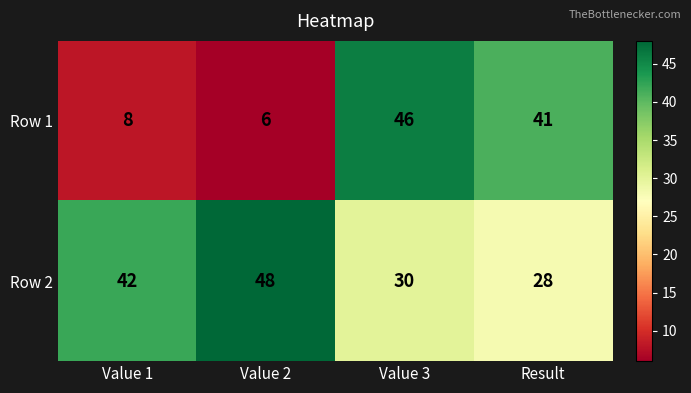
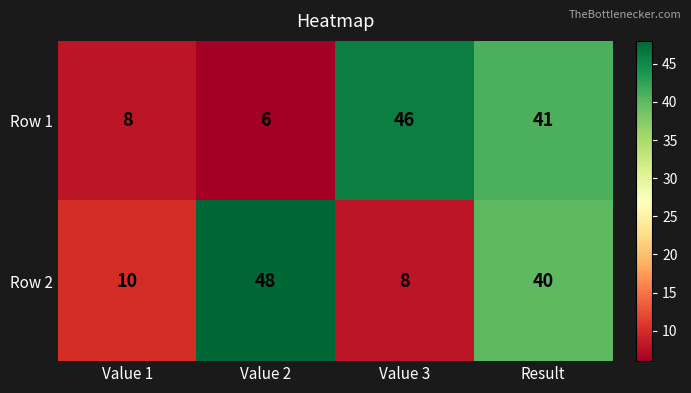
Row 2, Value 1: 42 -> 10
Row 2, Value 3: 30 -> 8
Row 2, Result: 28 -> 40
